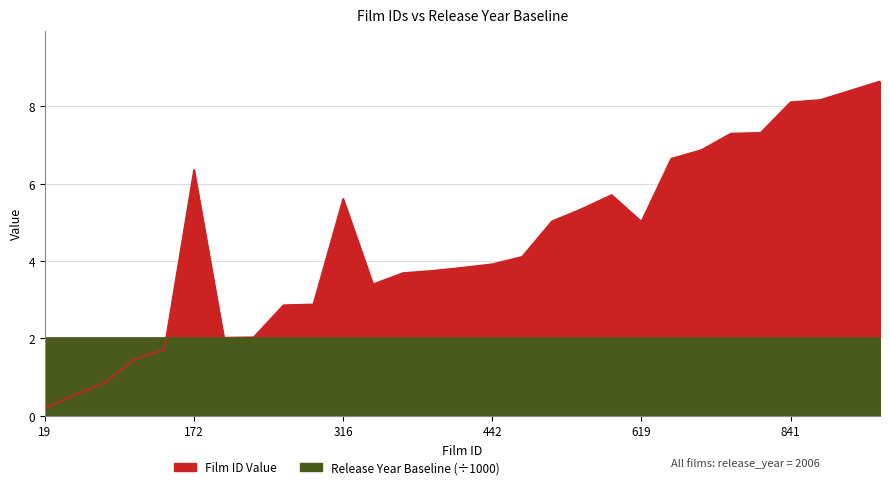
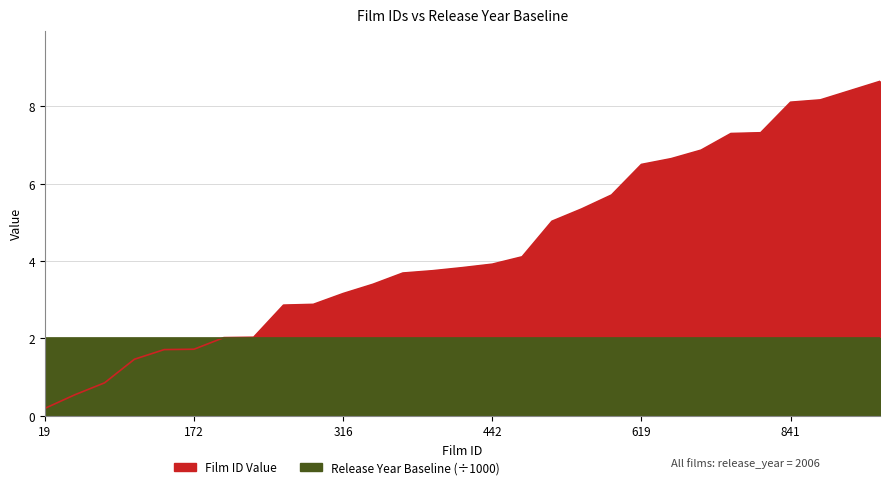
Film ID Value, 172: 6.4 -> 1.7
Film ID Value, 316: 5.6 -> 3.2
Film ID Value, 619: 5.0 -> 6.5
